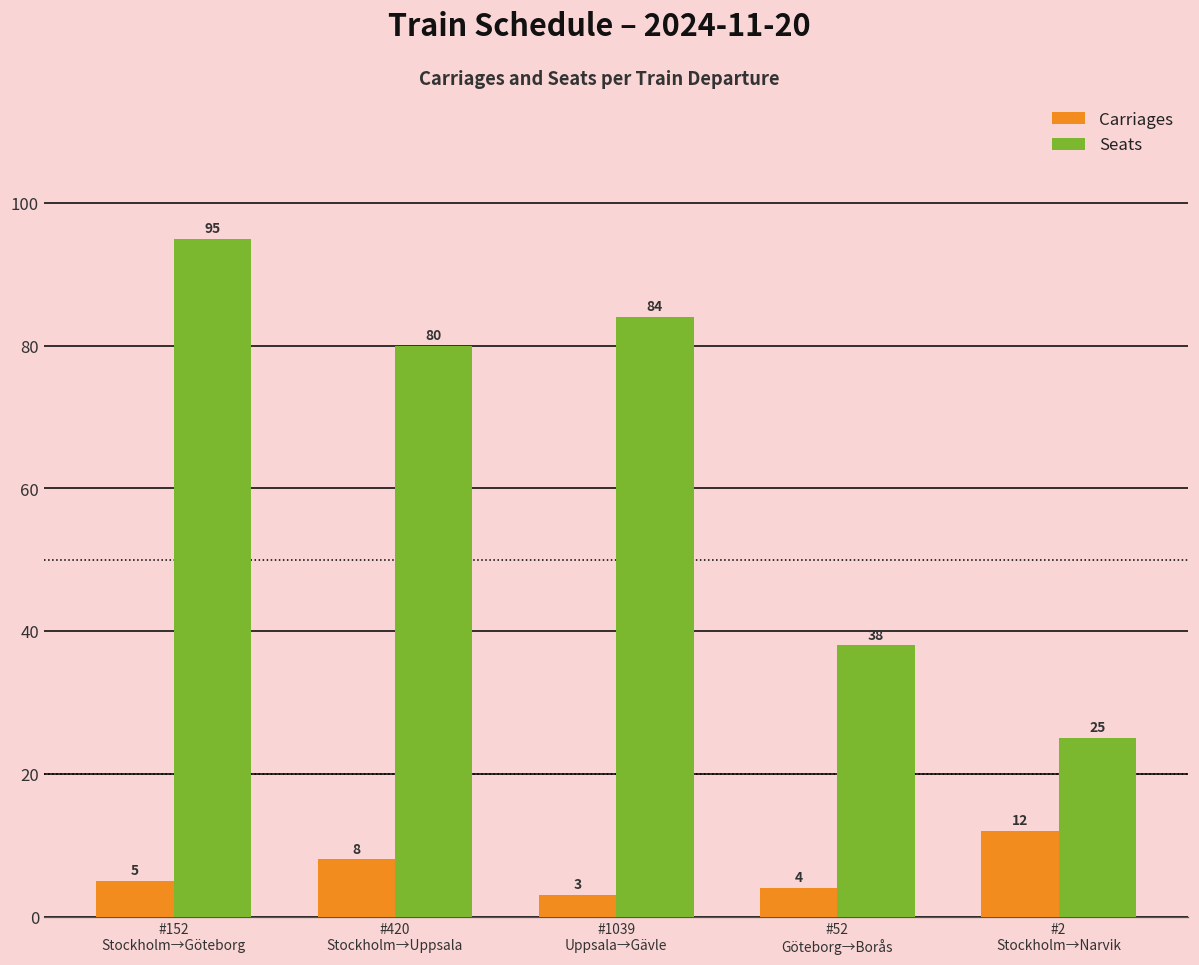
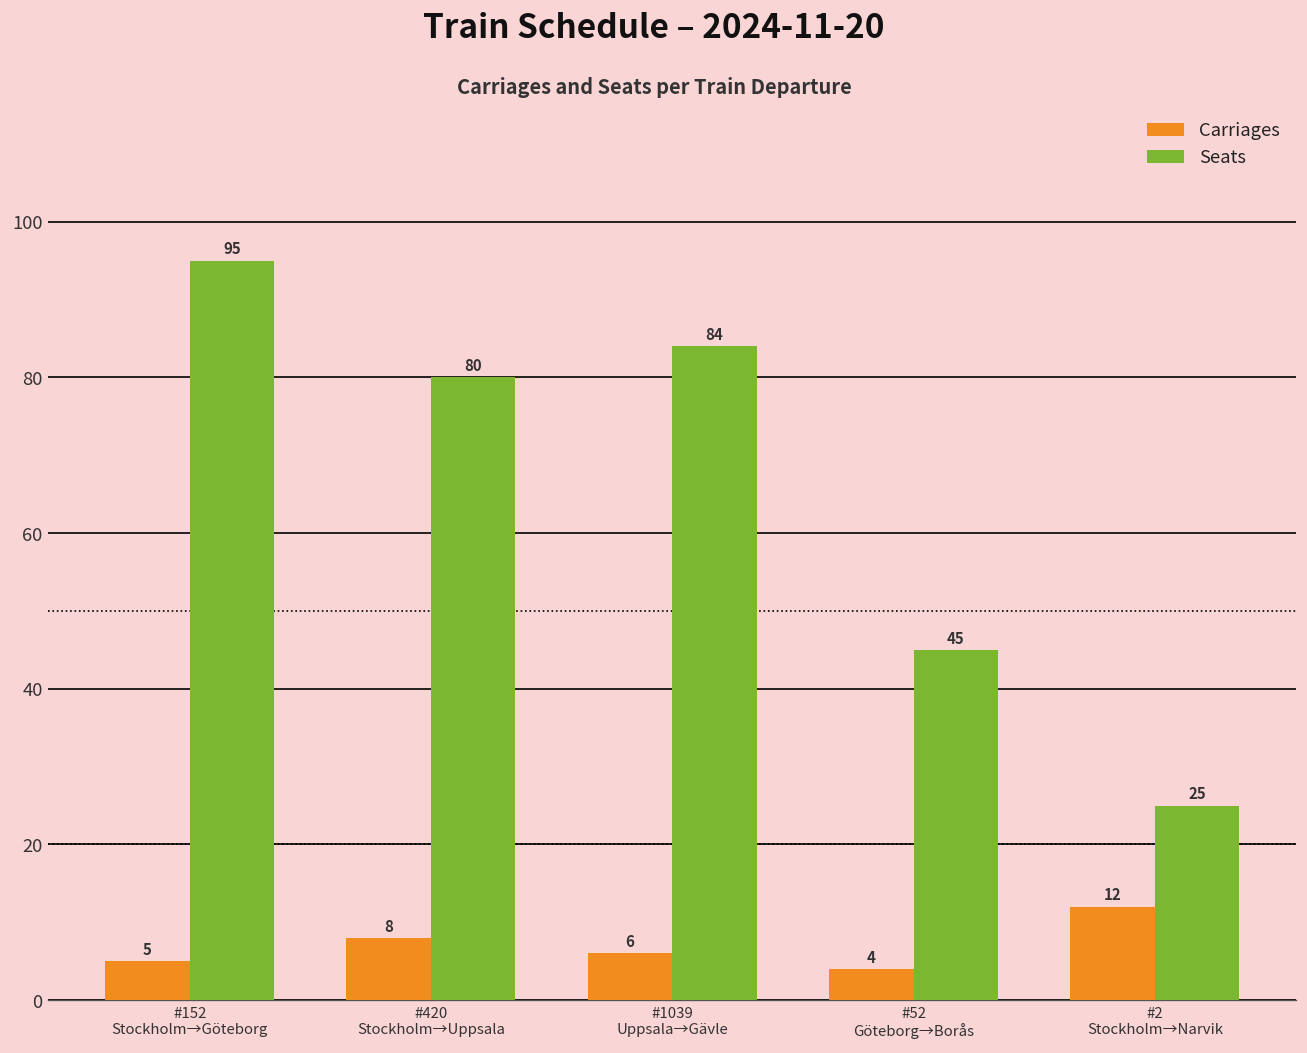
Carriages, #1039 Uppsala→Gävle: 3 -> 6
Seats, #52 Göteborg→Borås: 38 -> 45
